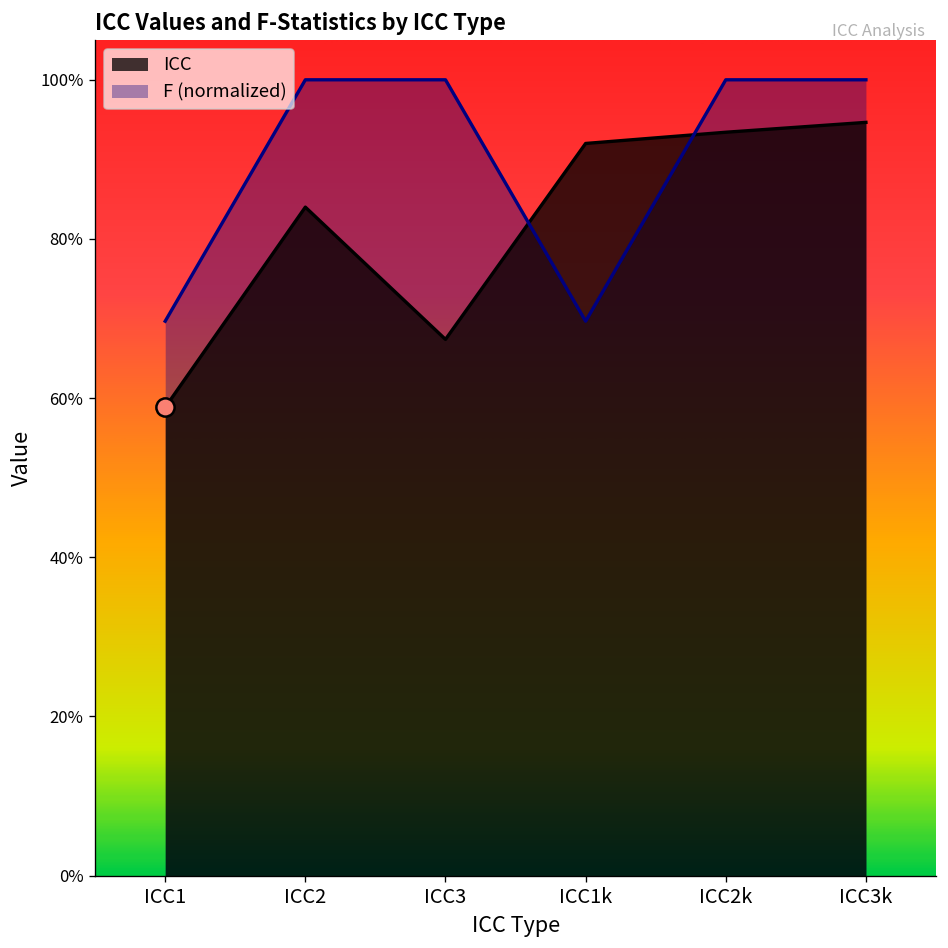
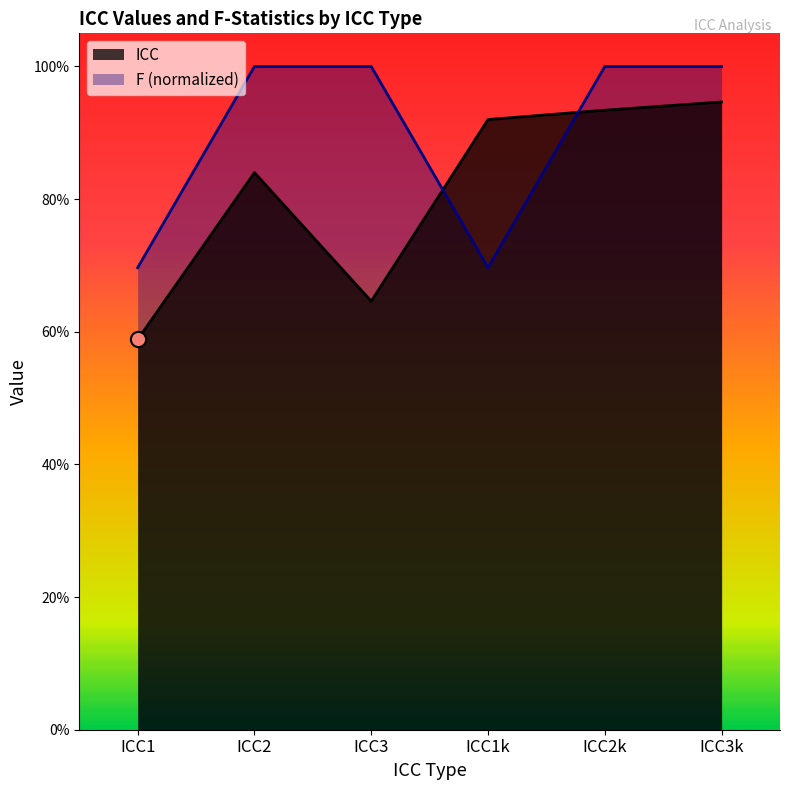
ICC, ICC3: 67% -> 65%
